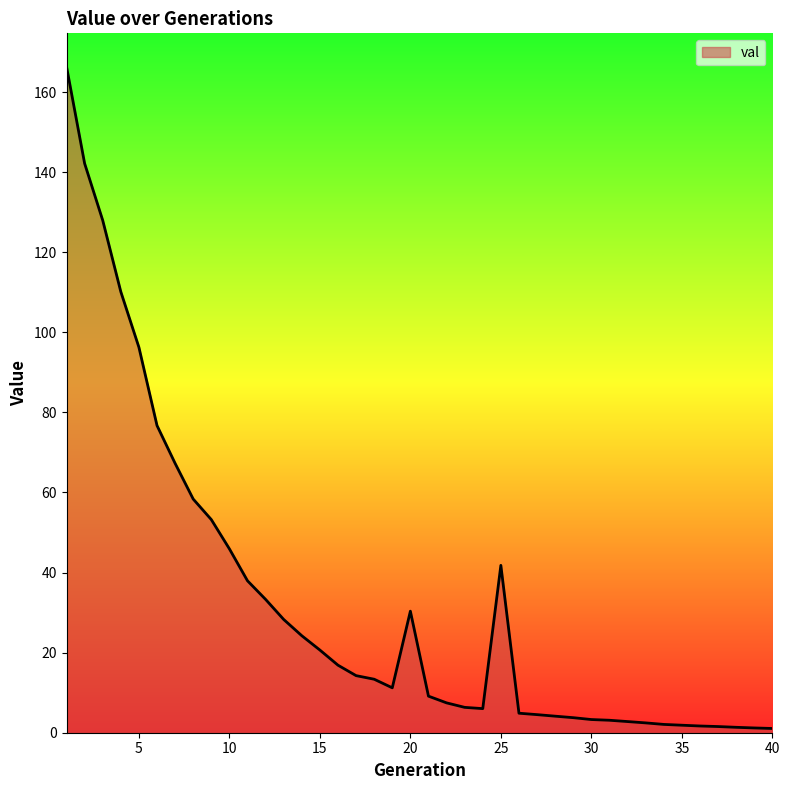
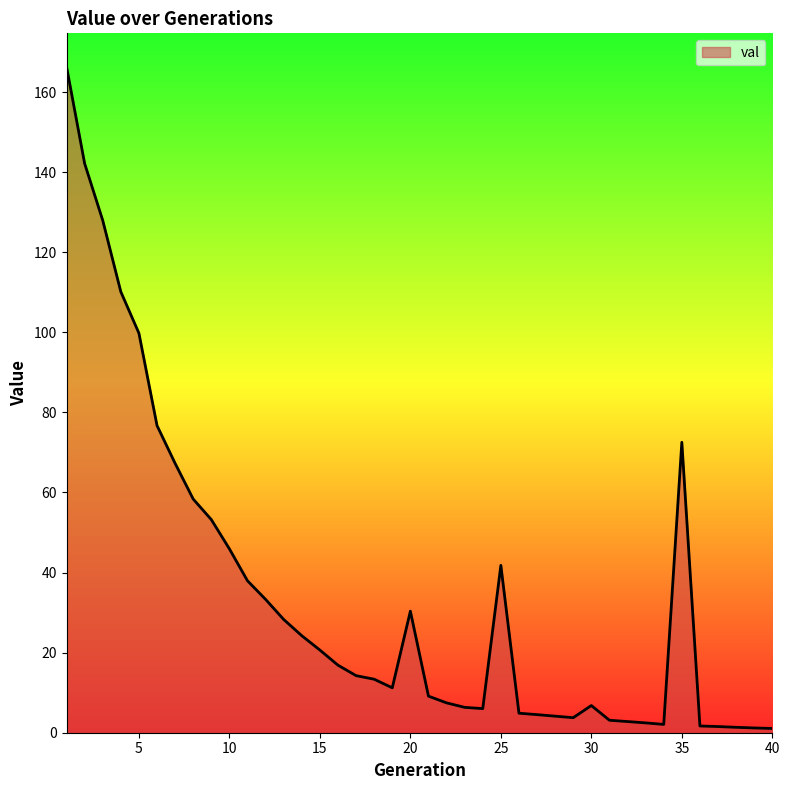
5: 96 -> 100
30: 3 -> 7
35: 2 -> 73
